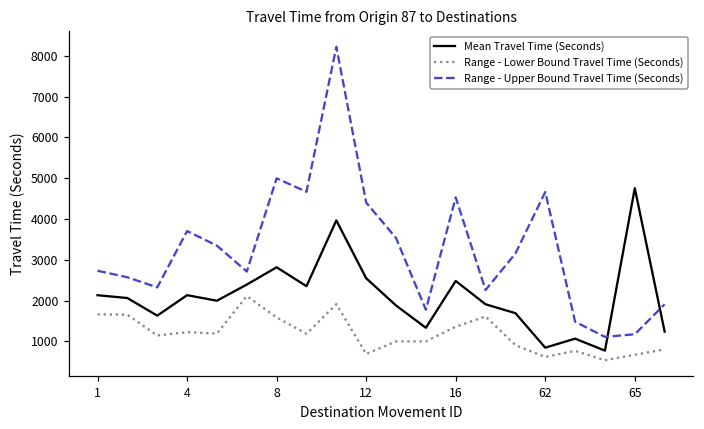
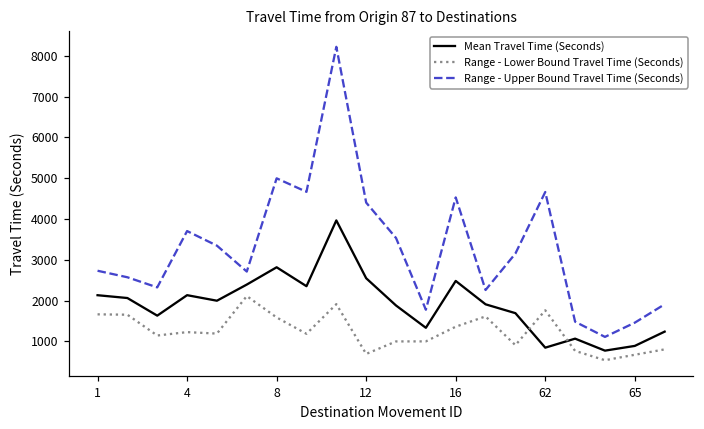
Range - Lower Bound Travel Time (Seconds), 62: 600 -> 1800
Mean Travel Time (Seconds), 65: 4800 -> 900
Range - Upper Bound Travel Time (Seconds), 65: 1200 -> 1500
